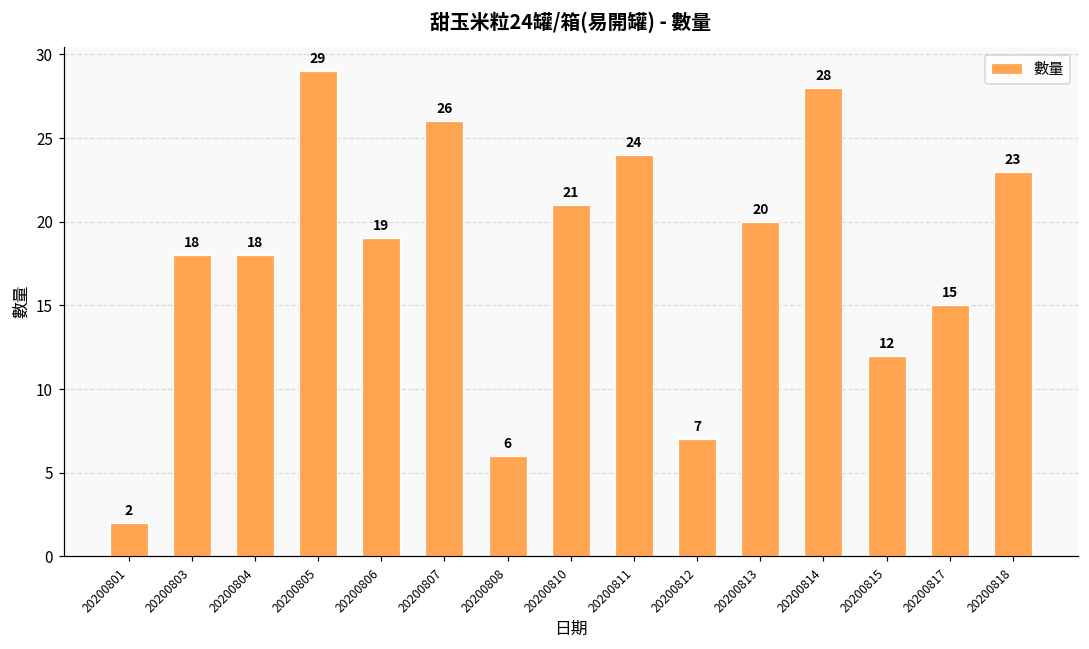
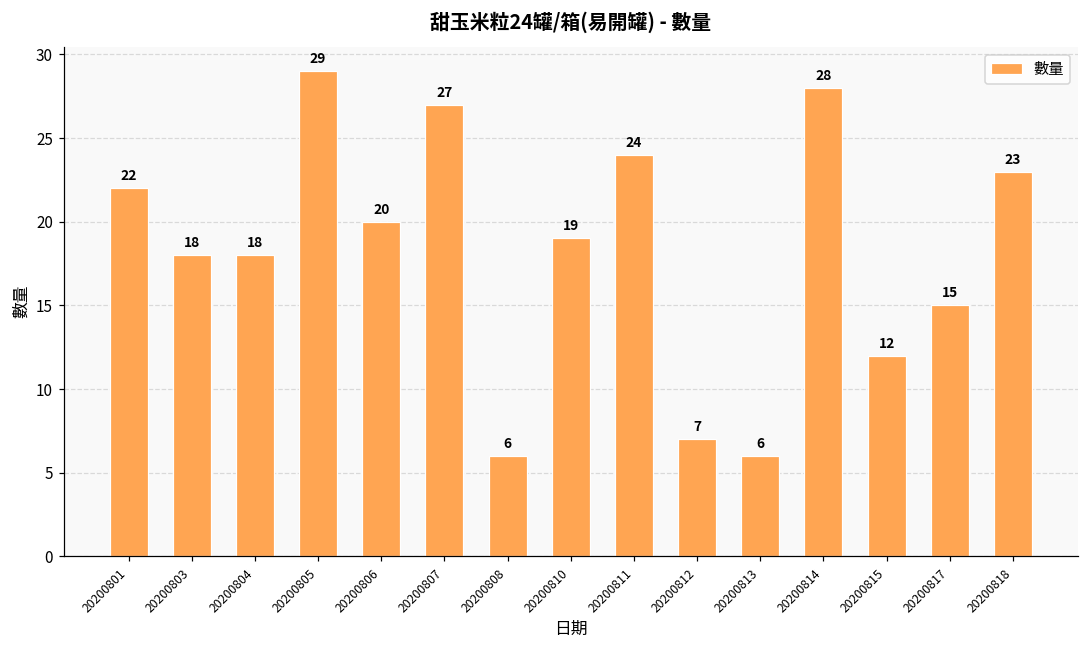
20200801: 2 -> 22
20200806: 19 -> 20
20200807: 26 -> 27
20200810: 21 -> 19
20200813: 20 -> 6
